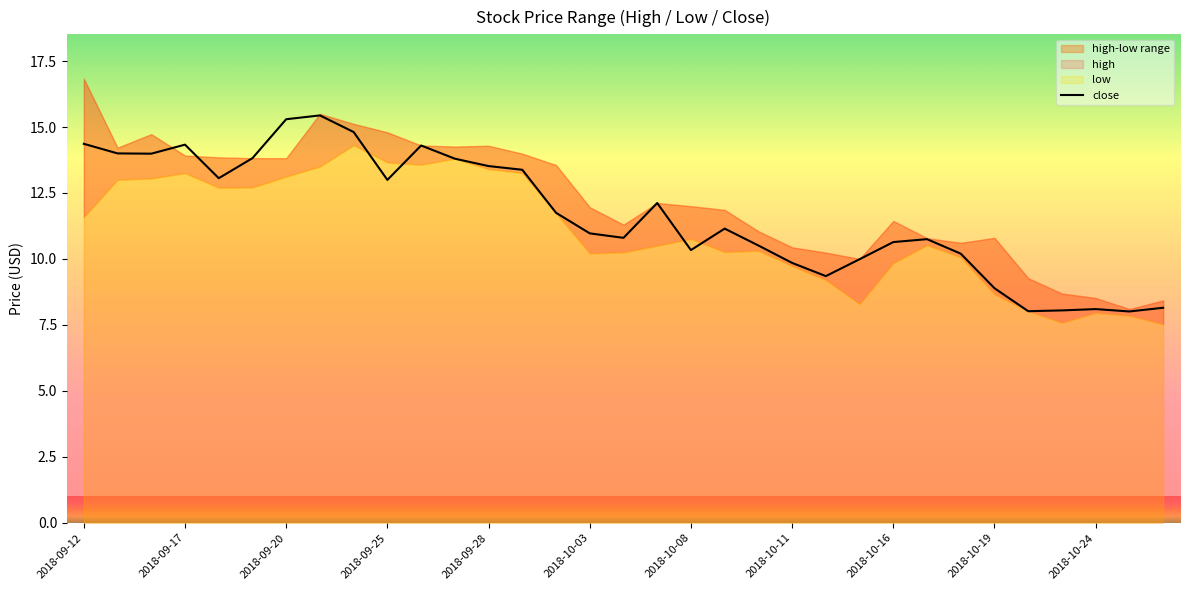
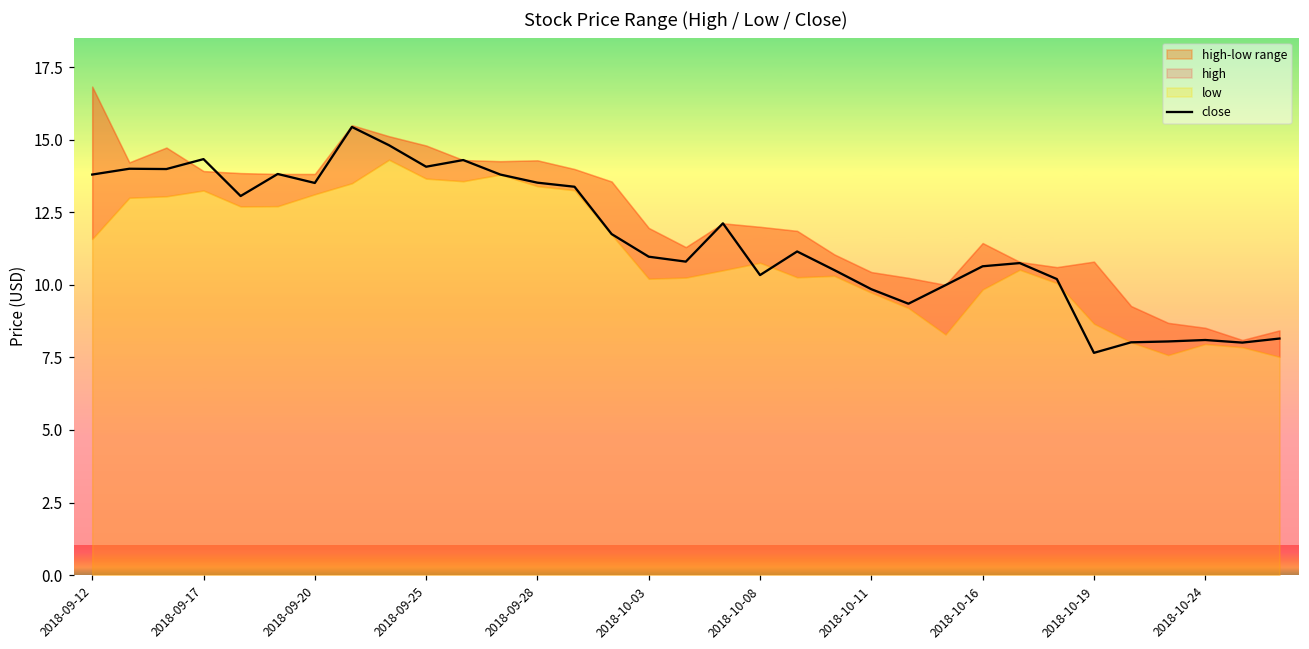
close, 2018-09-12: 14.4 -> 13.8
close, 2018-09-20: 15.3 -> 13.5
close, 2018-09-25: 13.0 -> 14.1
close, 2018-10-19: 8.9 -> 7.7
